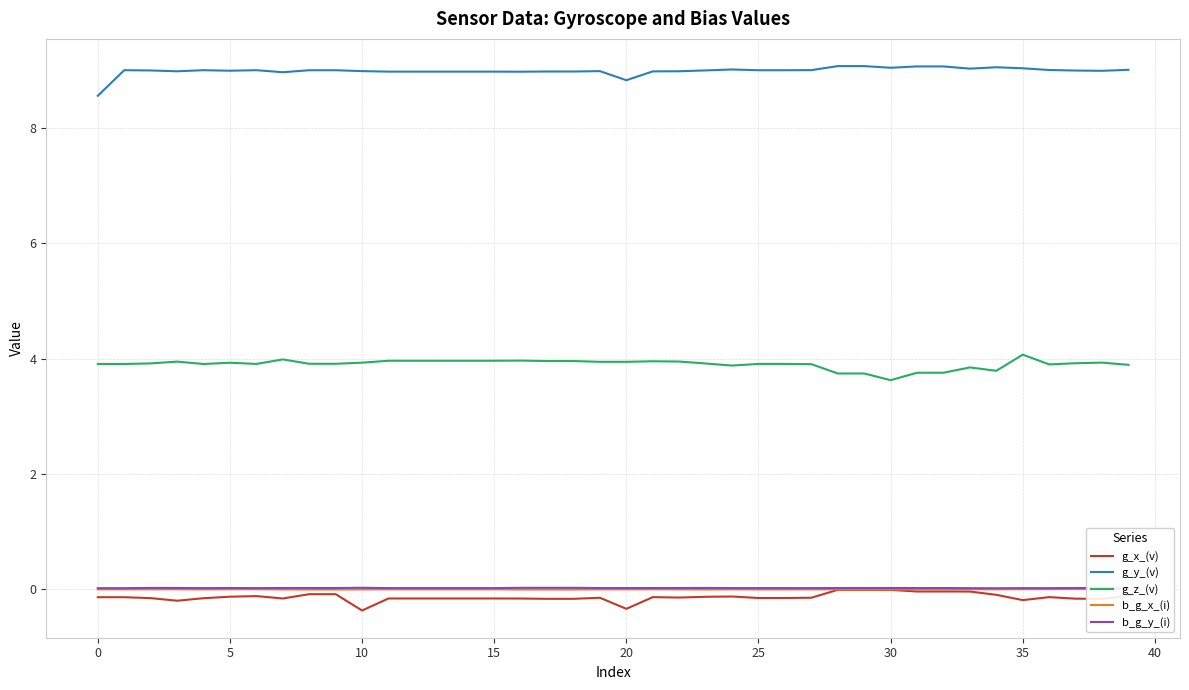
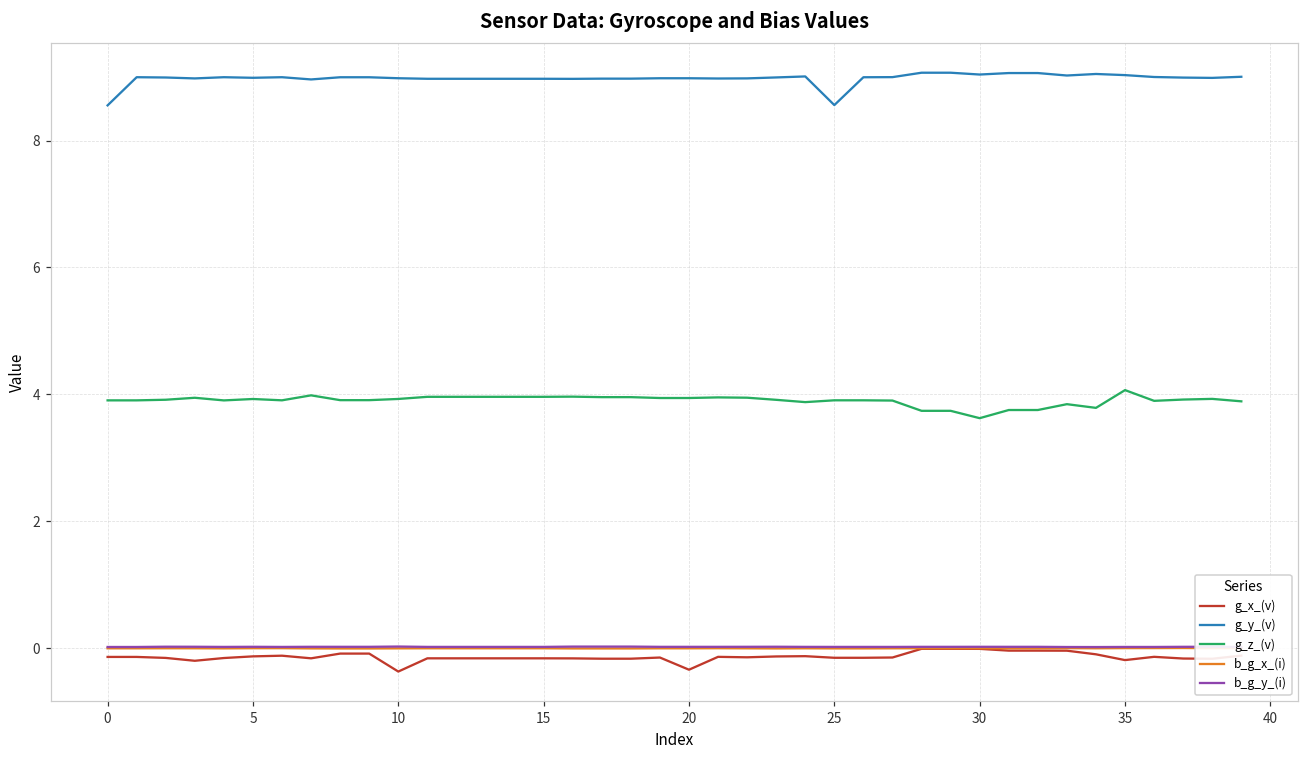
g_y_(v), 20: 8.8 -> 9.0
g_y_(v), 25: 9.0 -> 8.6
